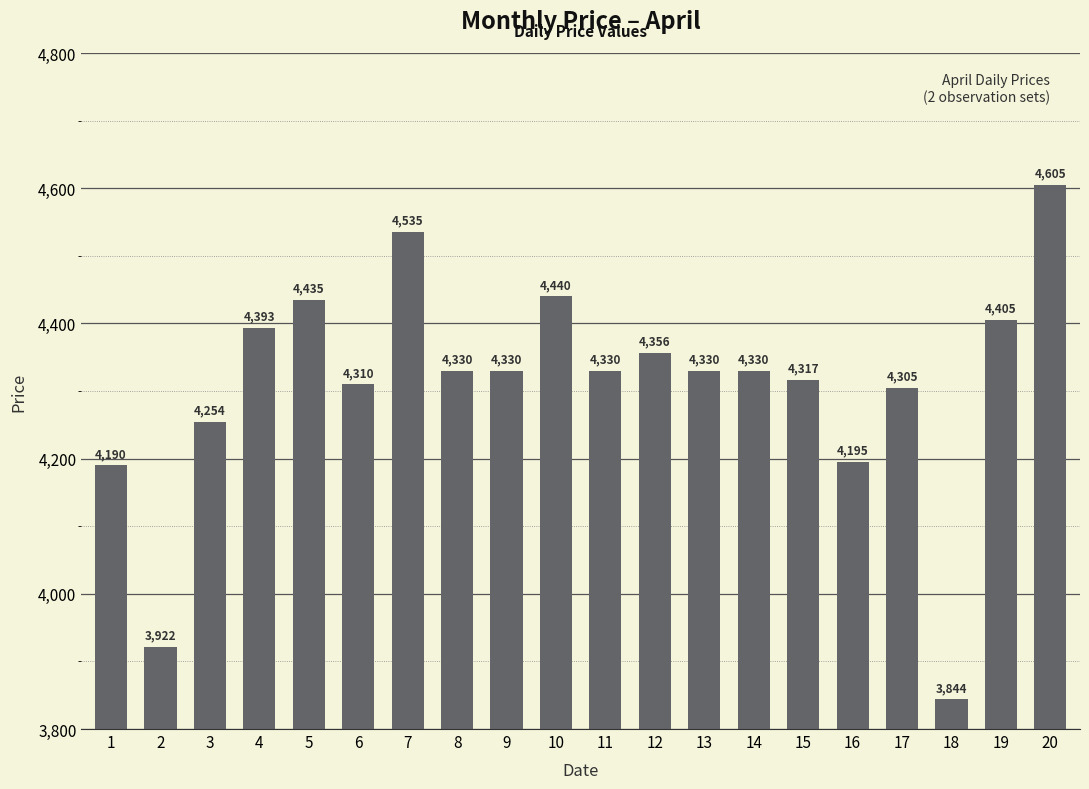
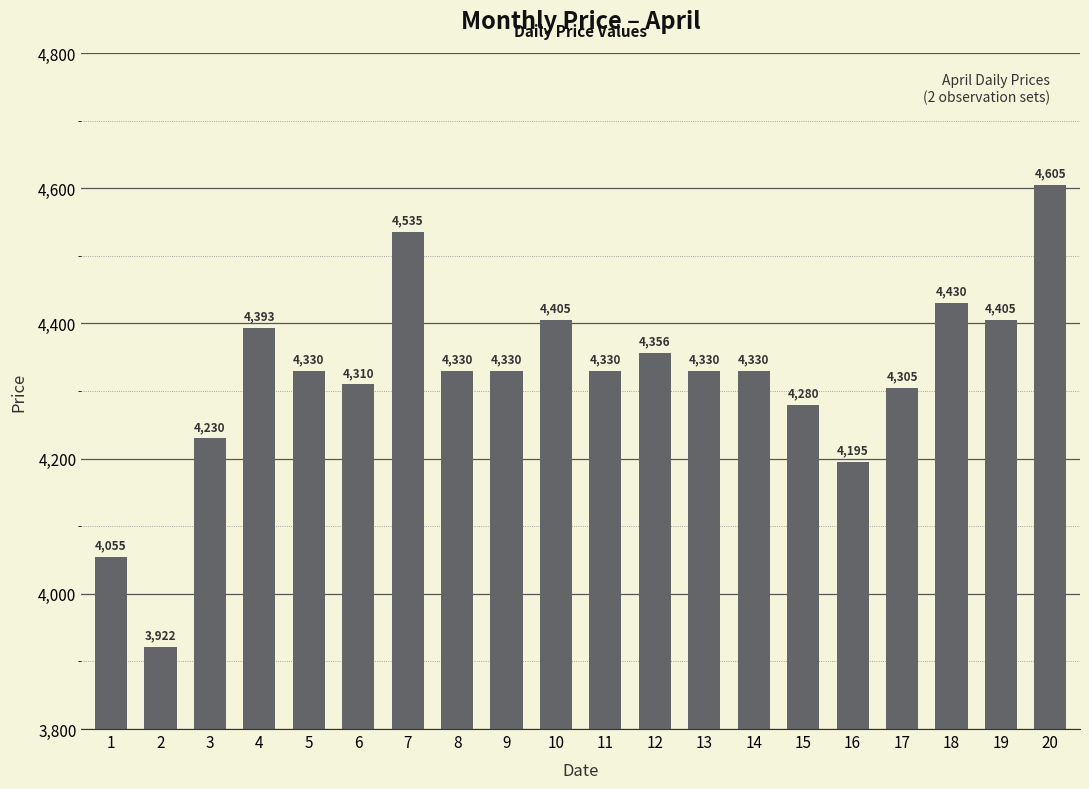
1: 4,190 -> 4,055
3: 4,254 -> 4,230
5: 4,435 -> 4,330
10: 4,440 -> 4,405
15: 4,317 -> 4,280
18: 3,844 -> 4,430
